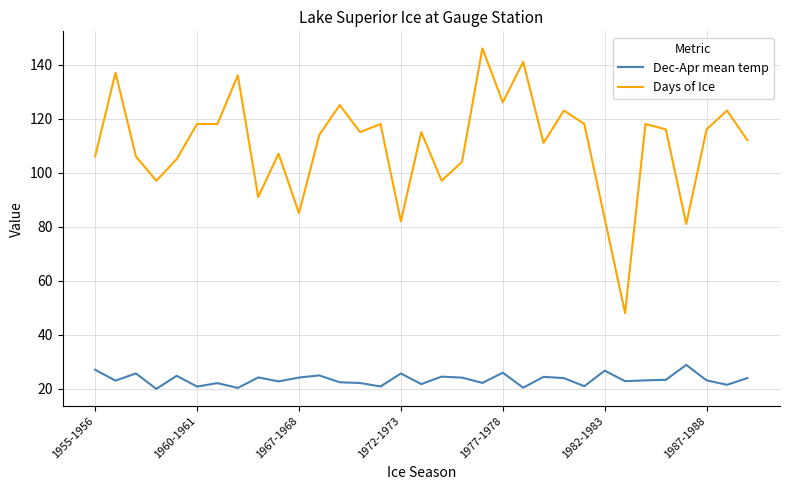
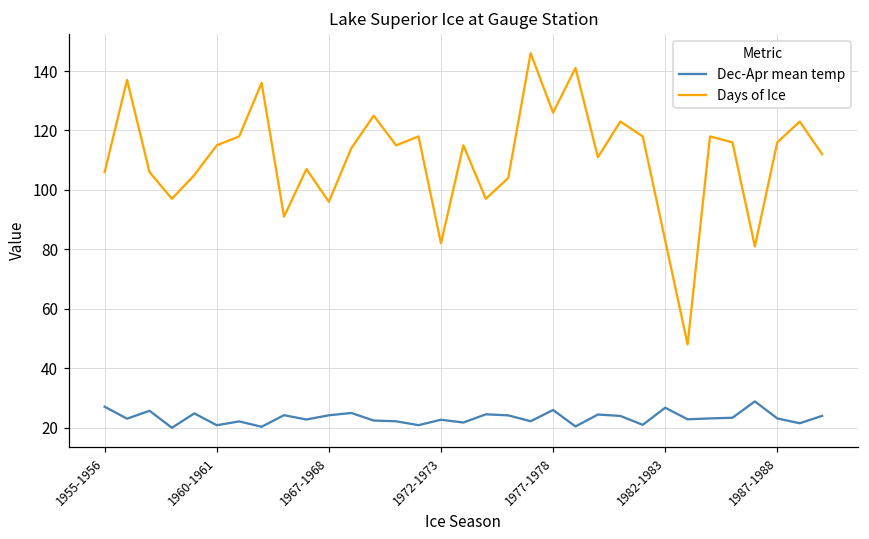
Days of Ice, 1960-1961: 118 -> 115
Days of Ice, 1967-1968: 85 -> 96
Dec-Apr mean temp, 1972-1973: 26 -> 23
